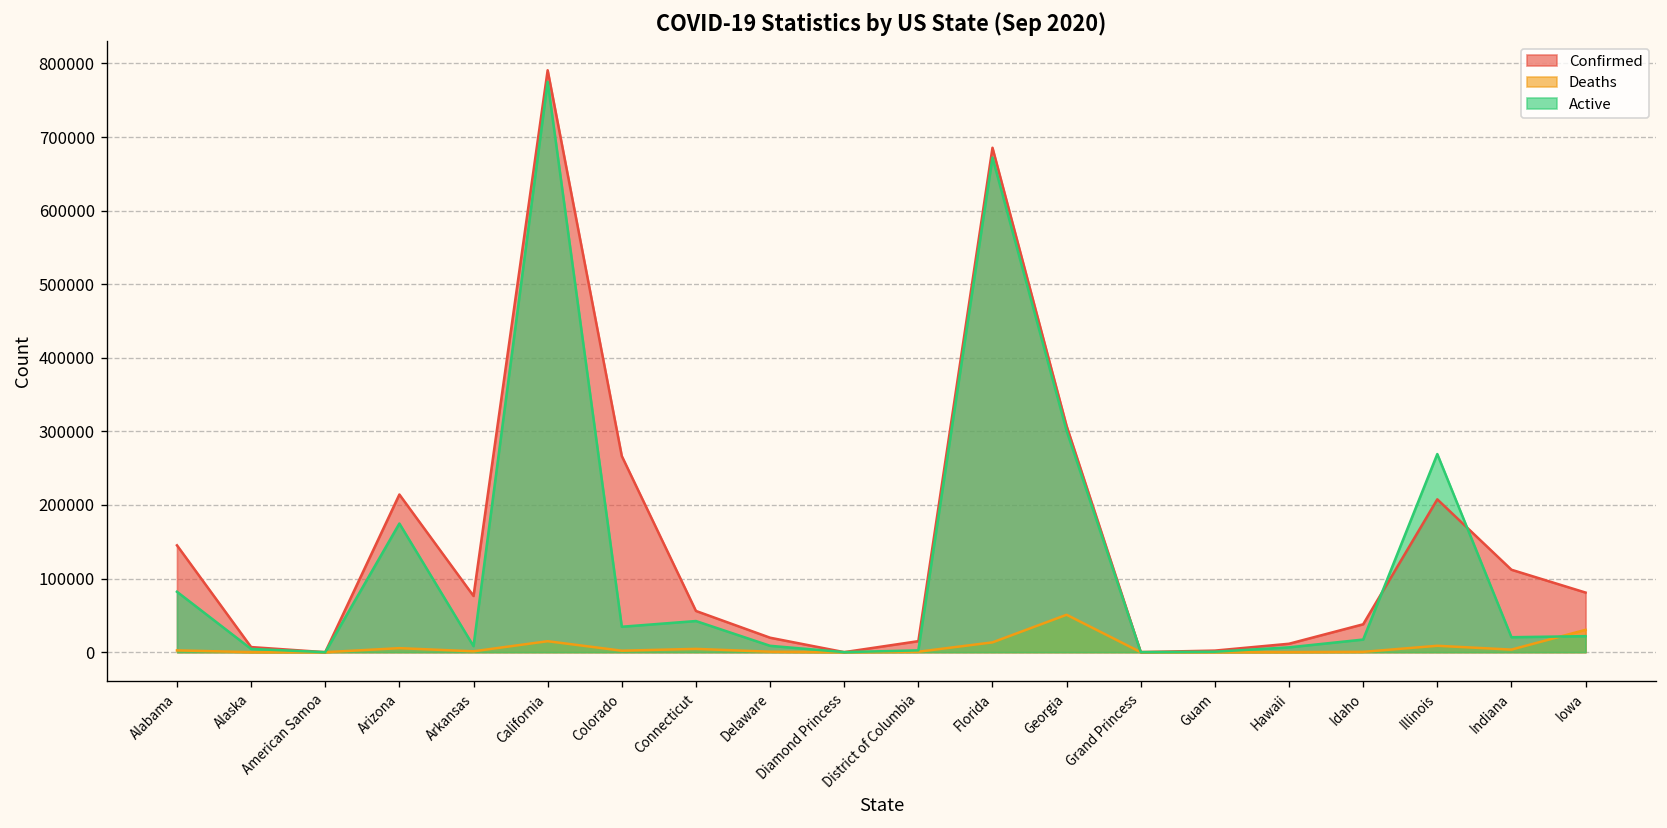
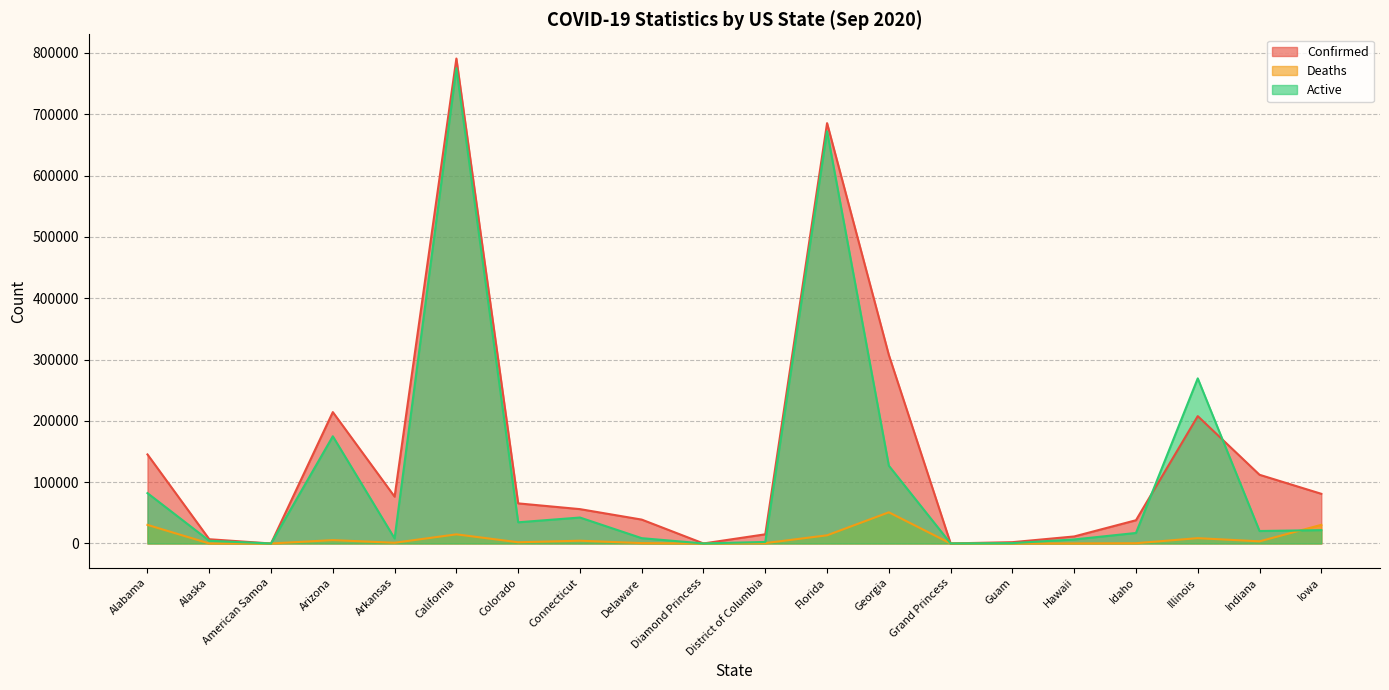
Deaths, Alabama: 0 -> 30000
Confirmed, Colorado: 270000 -> 70000
Confirmed, Delaware: 20000 -> 40000
Active, Georgia: 300000 -> 130000
